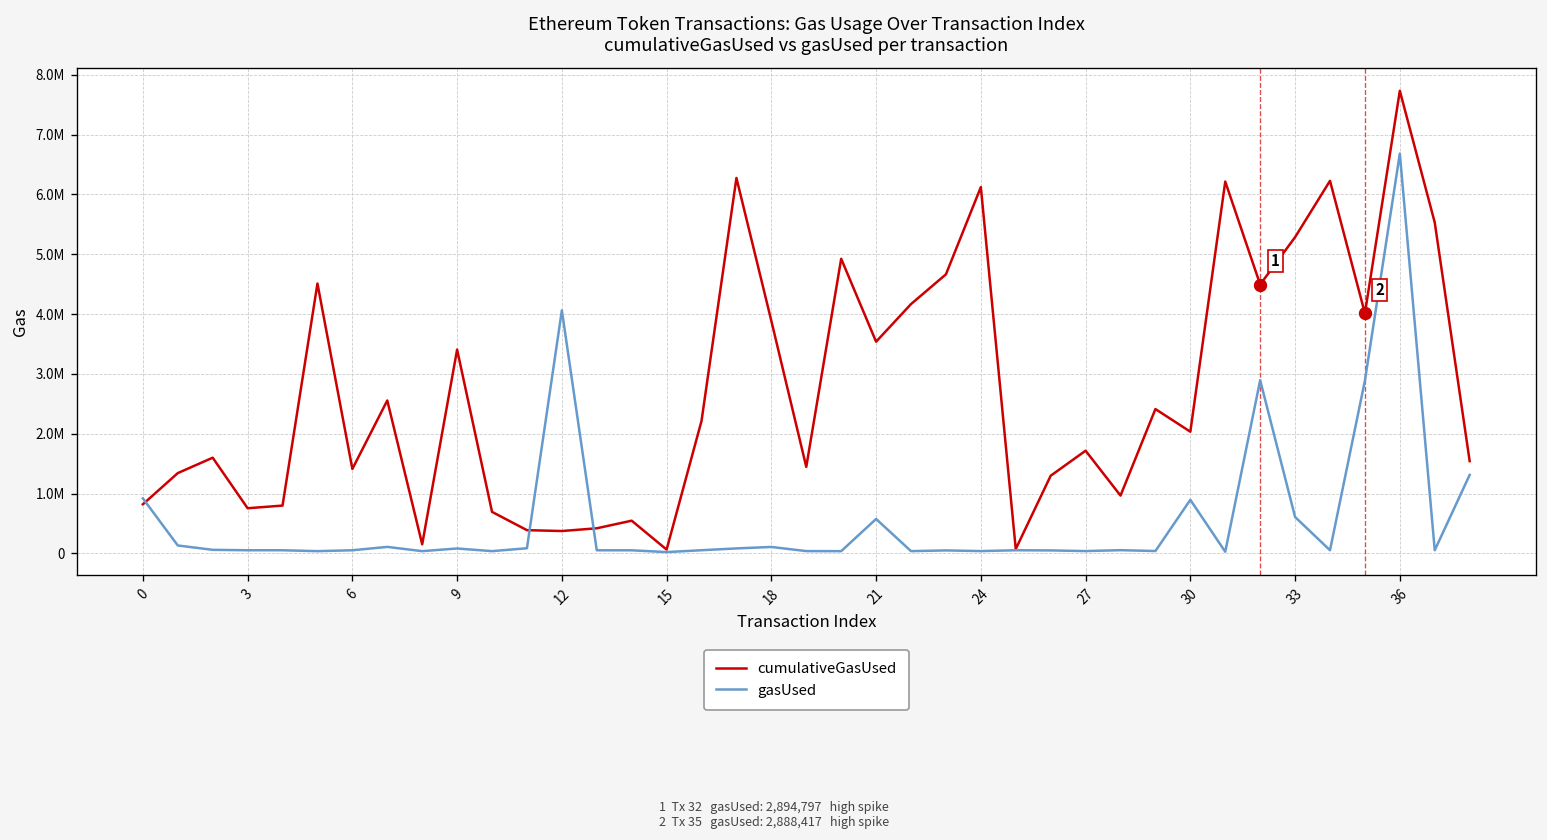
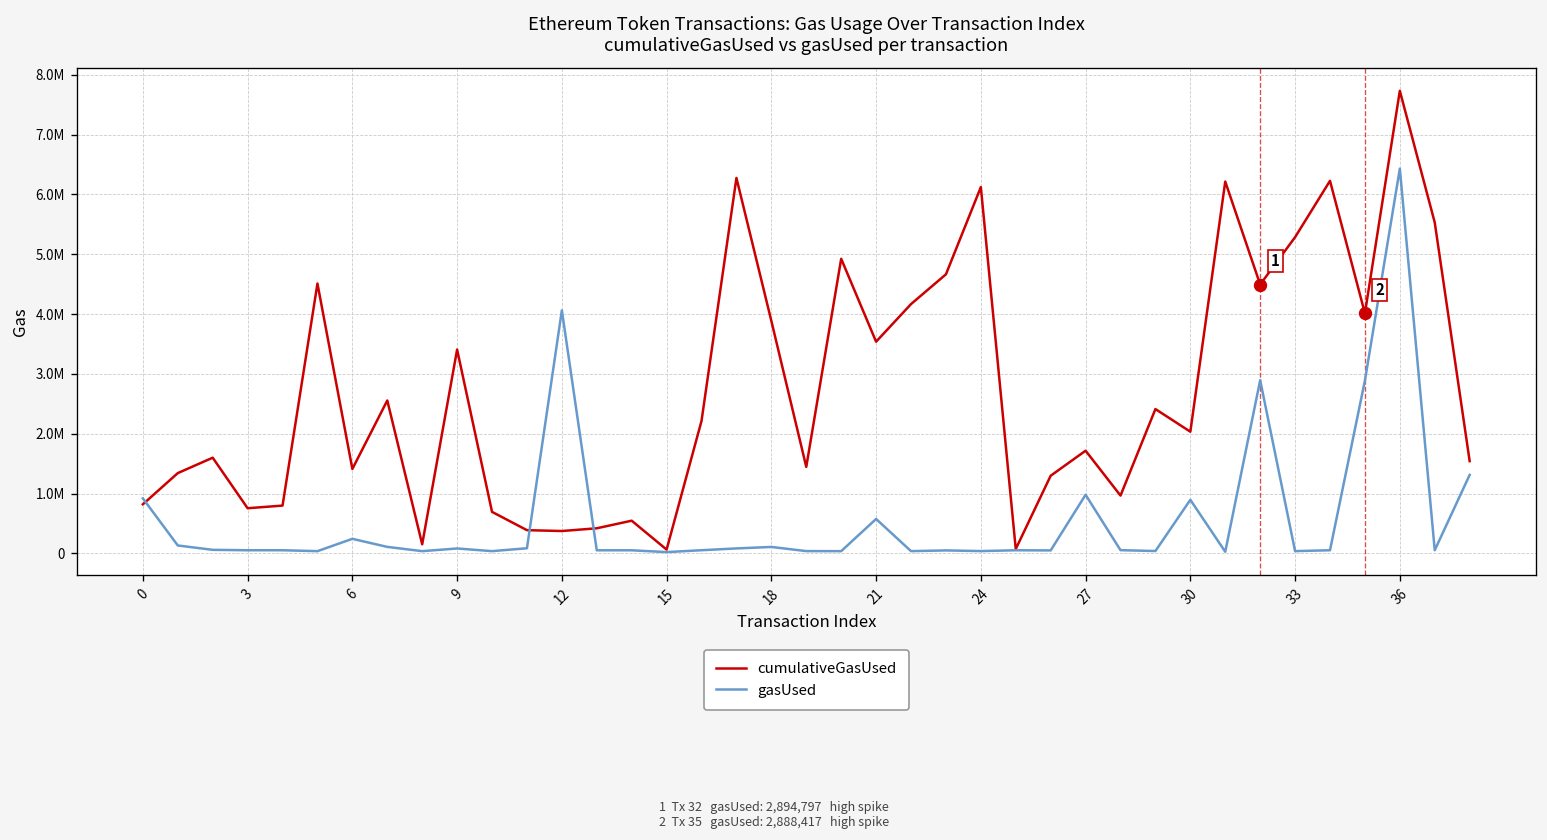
gasUsed, 6: 100000 -> 200000
gasUsed, 27: 0 -> 1000000
gasUsed, 33: 600000 -> 0
gasUsed, 36: 6700000 -> 6400000
